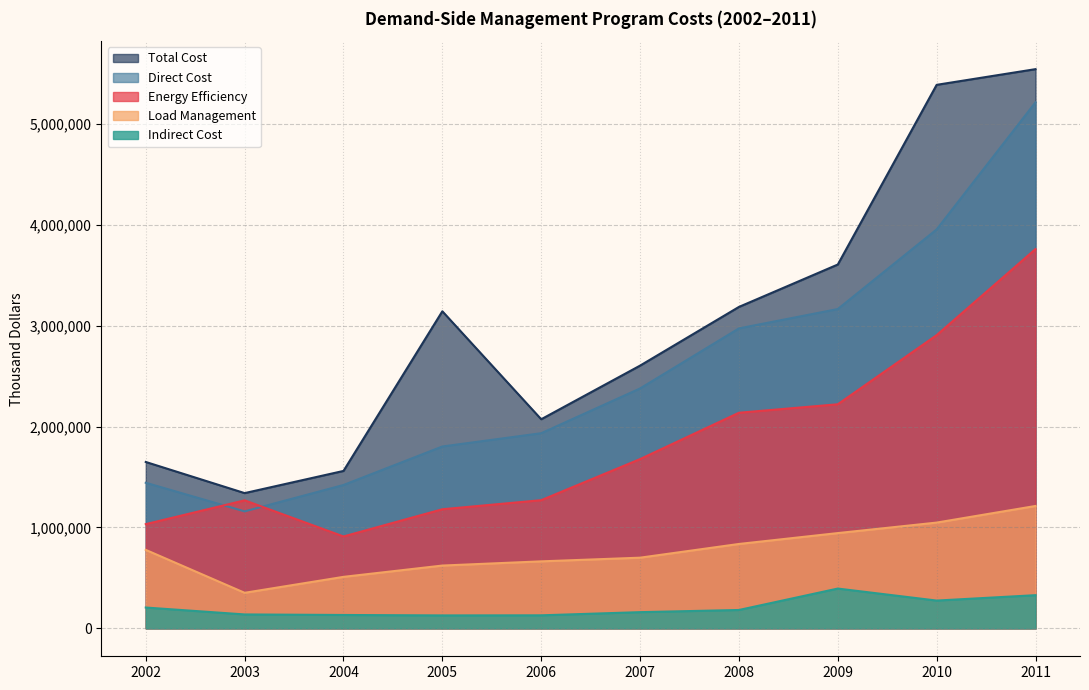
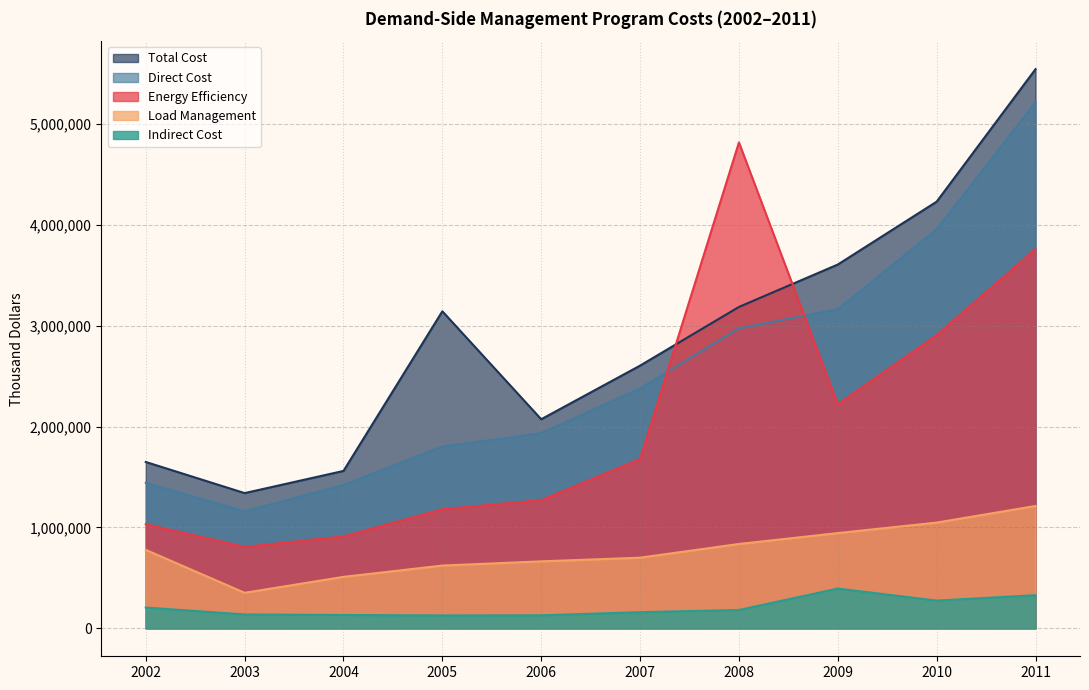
Energy Efficiency, 2003: 1,270,000 -> 810,000
Energy Efficiency, 2008: 2,140,000 -> 4,820,000
Total Cost, 2010: 5,390,000 -> 4,230,000
